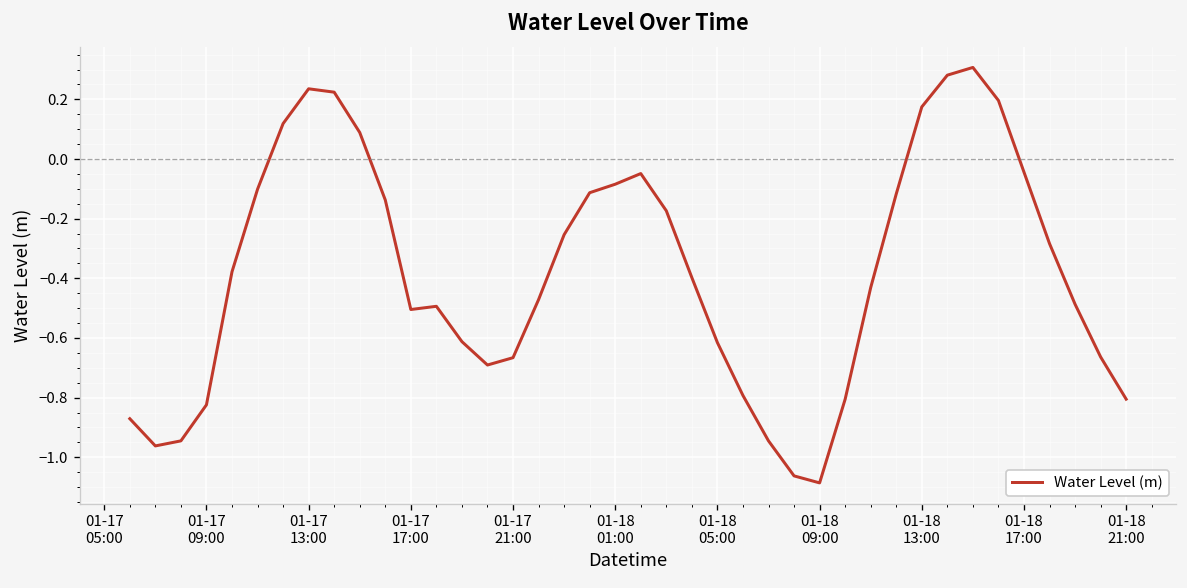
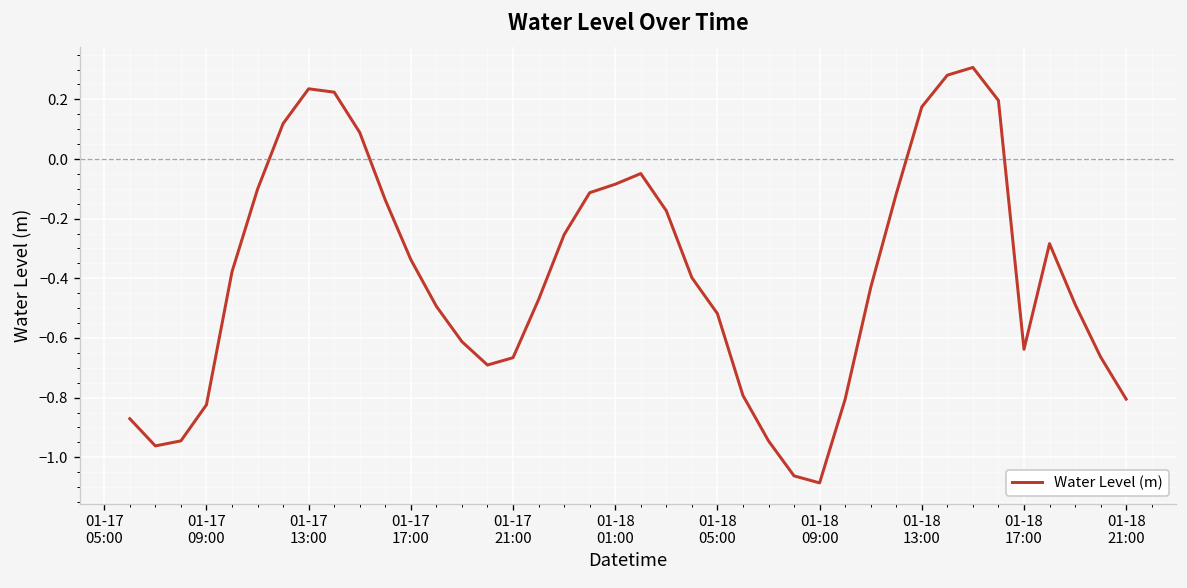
01-17 17:00: -0.50 -> -0.34
01-18 05:00: -0.62 -> -0.52
01-18 17:00: -0.04 -> -0.64
